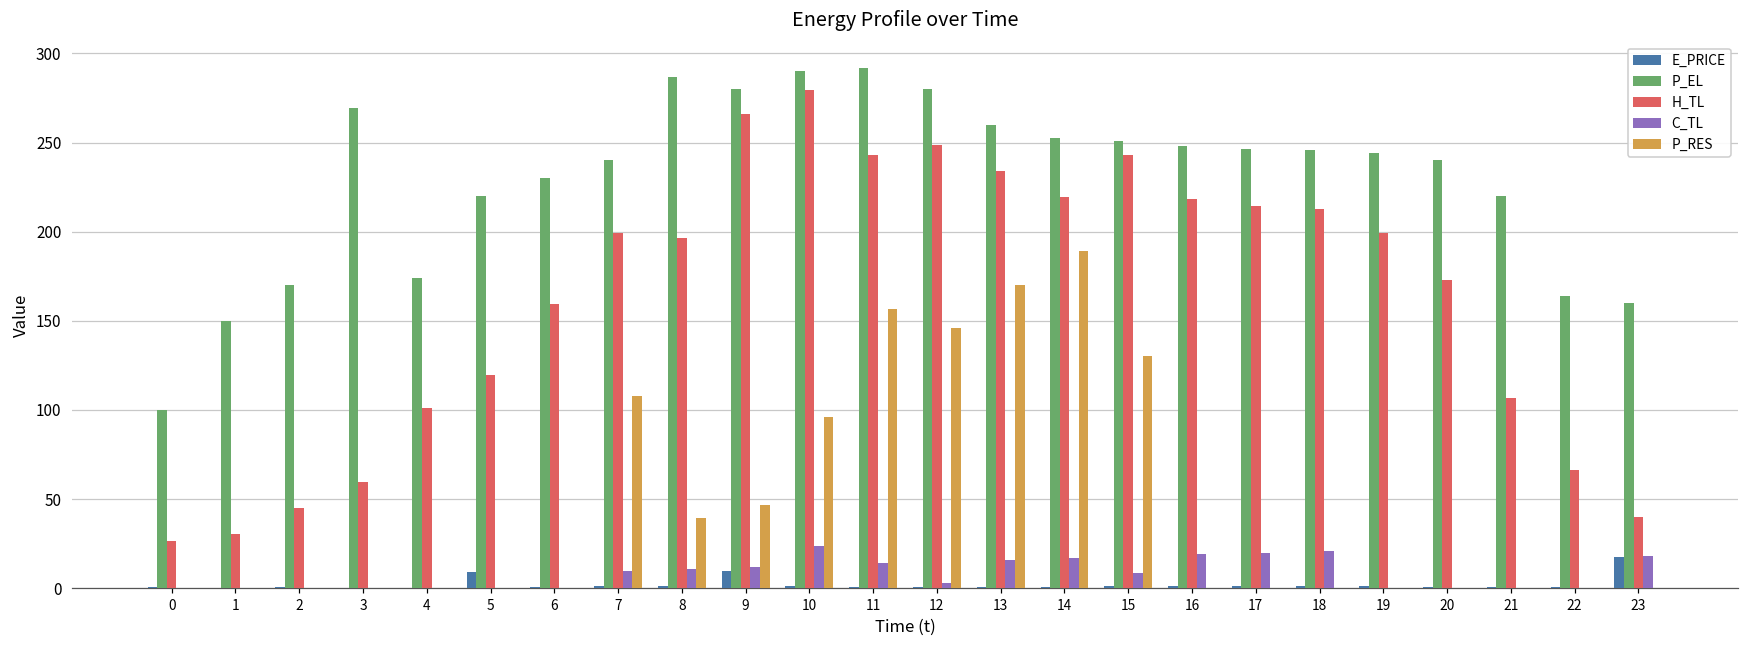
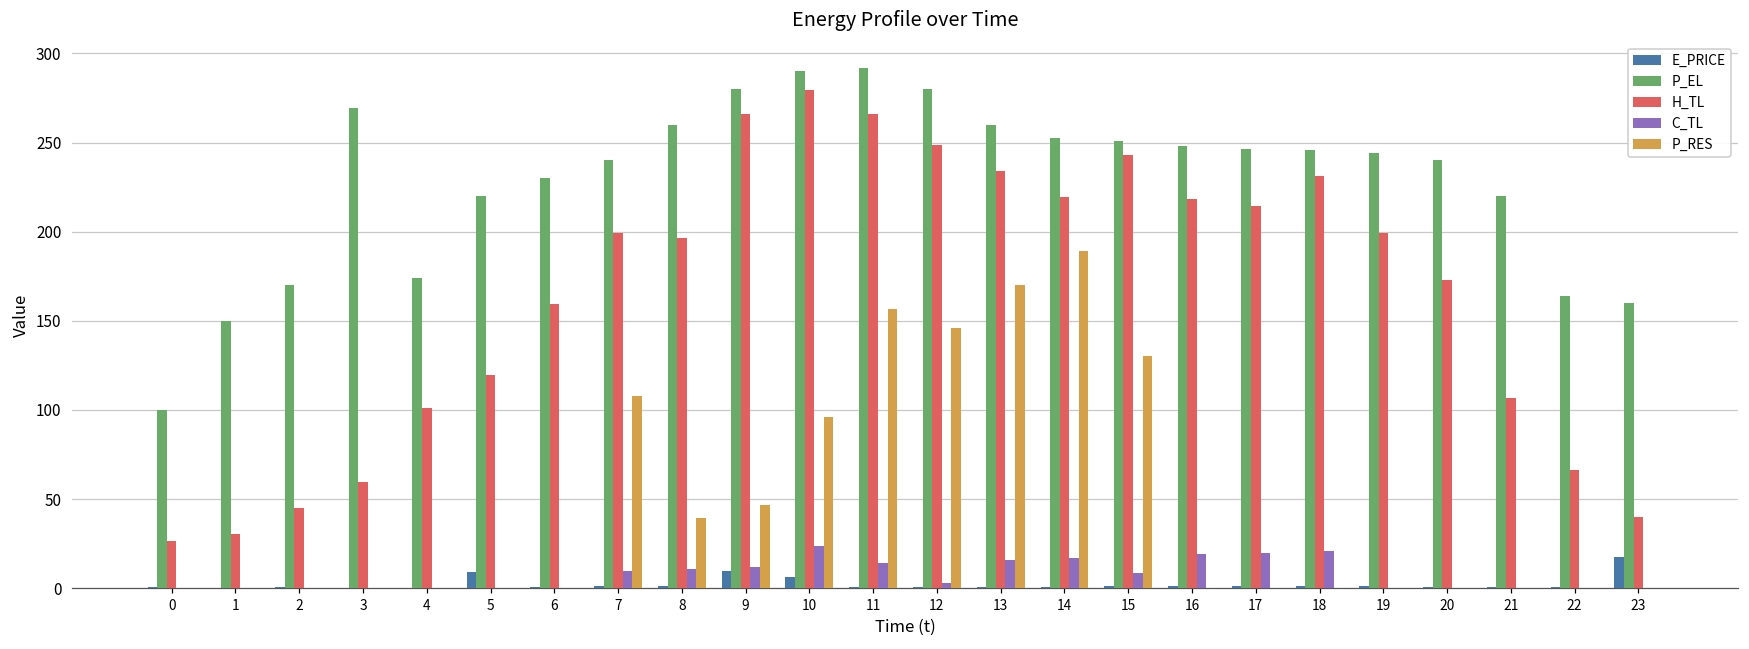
P_EL, 8: 287 -> 260
E_PRICE, 10: 1 -> 6
H_TL, 11: 243 -> 266
H_TL, 18: 213 -> 231
C_TL, 23: 18 -> 0
